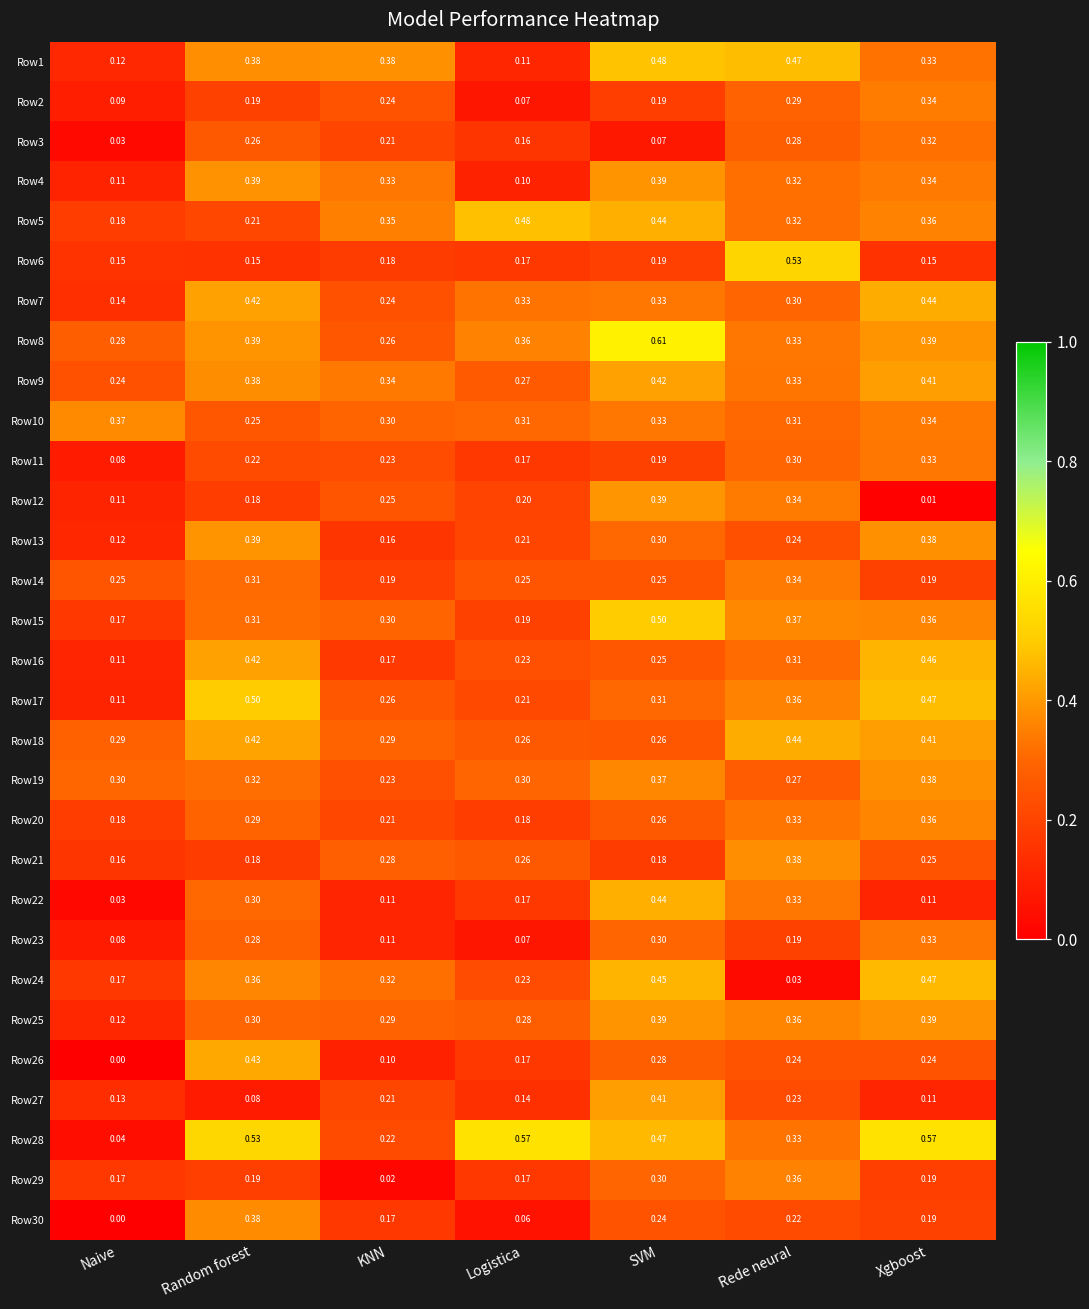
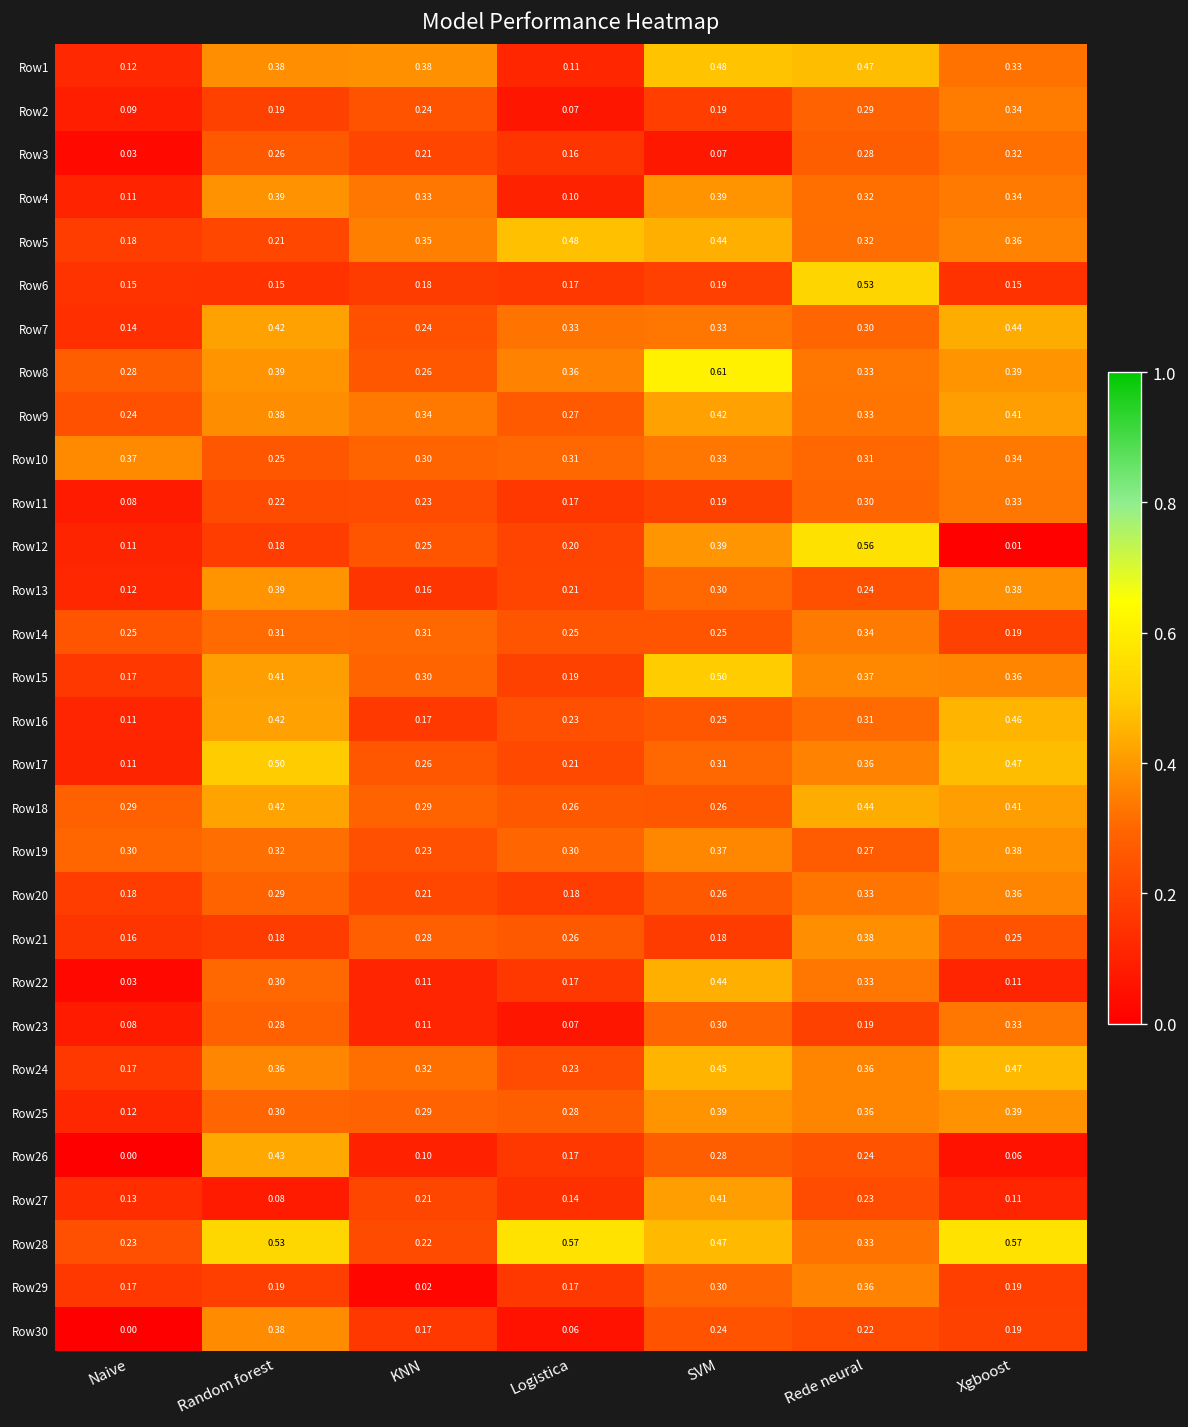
Row12, Rede neural: 0.34 -> 0.56
Row14, KNN: 0.19 -> 0.31
Row15, Random forest: 0.31 -> 0.41
Row24, Rede neural: 0.03 -> 0.36
Row26, Xgboost: 0.24 -> 0.06
Row28, Naive: 0.04 -> 0.23
